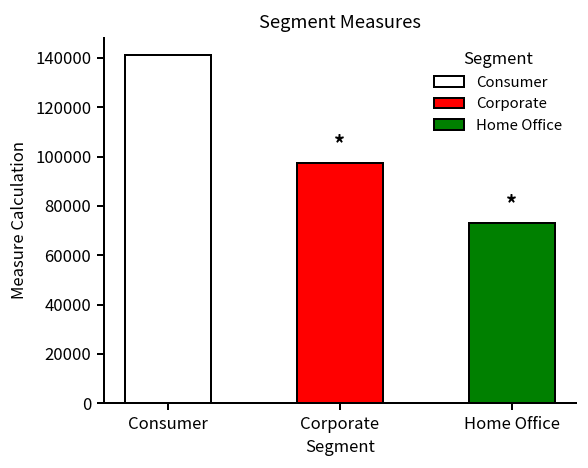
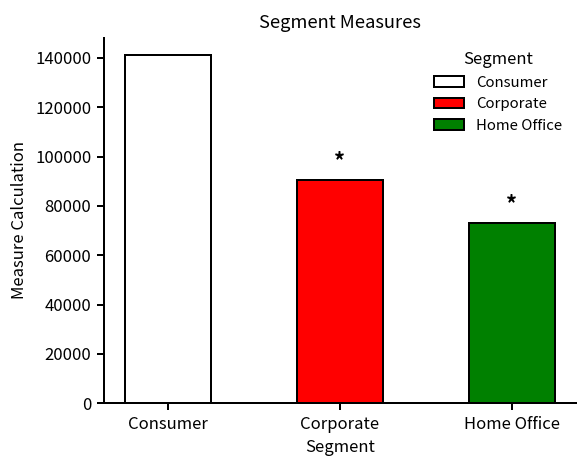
Corporate: 97000 -> 90000
